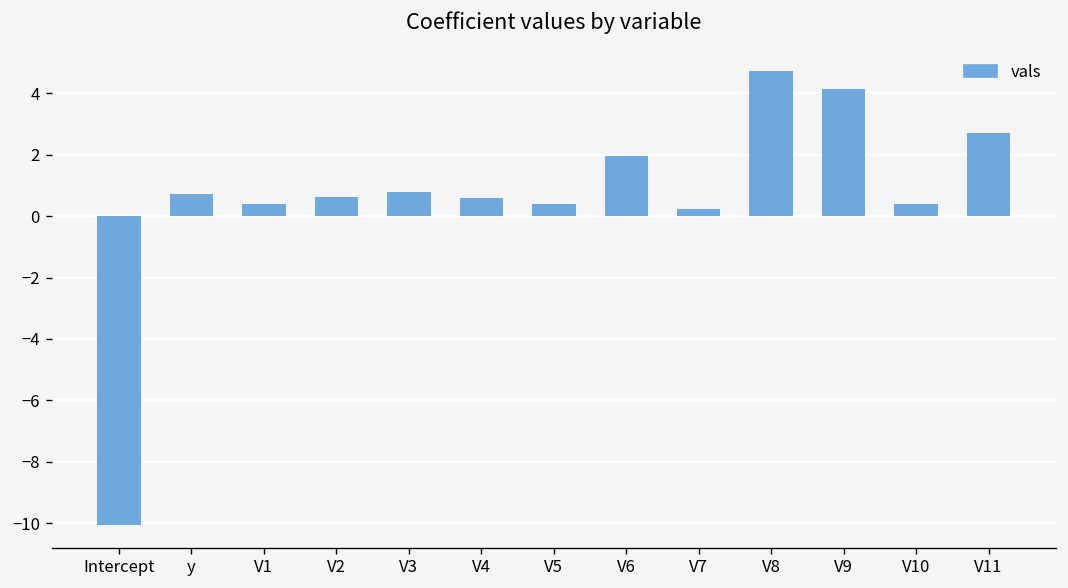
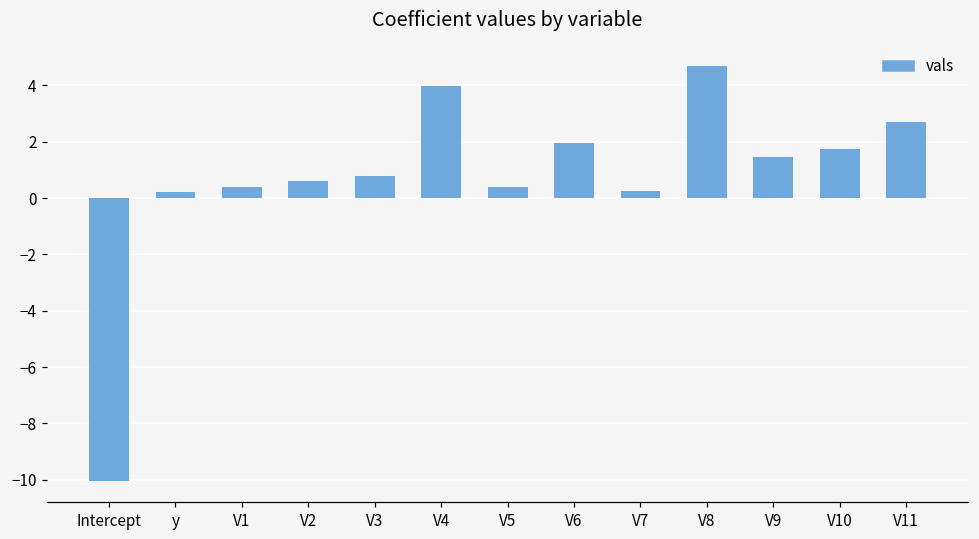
y: 0.7 -> 0.2
V4: 0.6 -> 4.0
V9: 4.1 -> 1.5
V10: 0.4 -> 1.7
